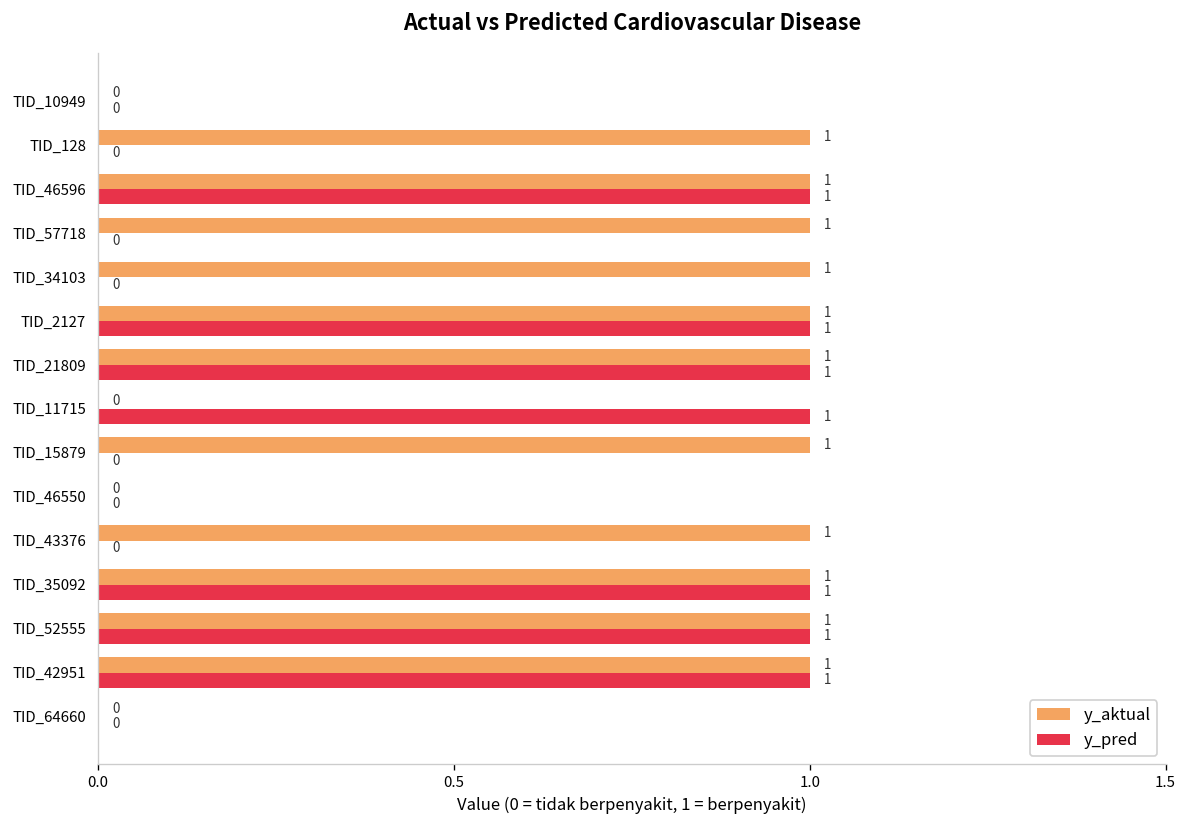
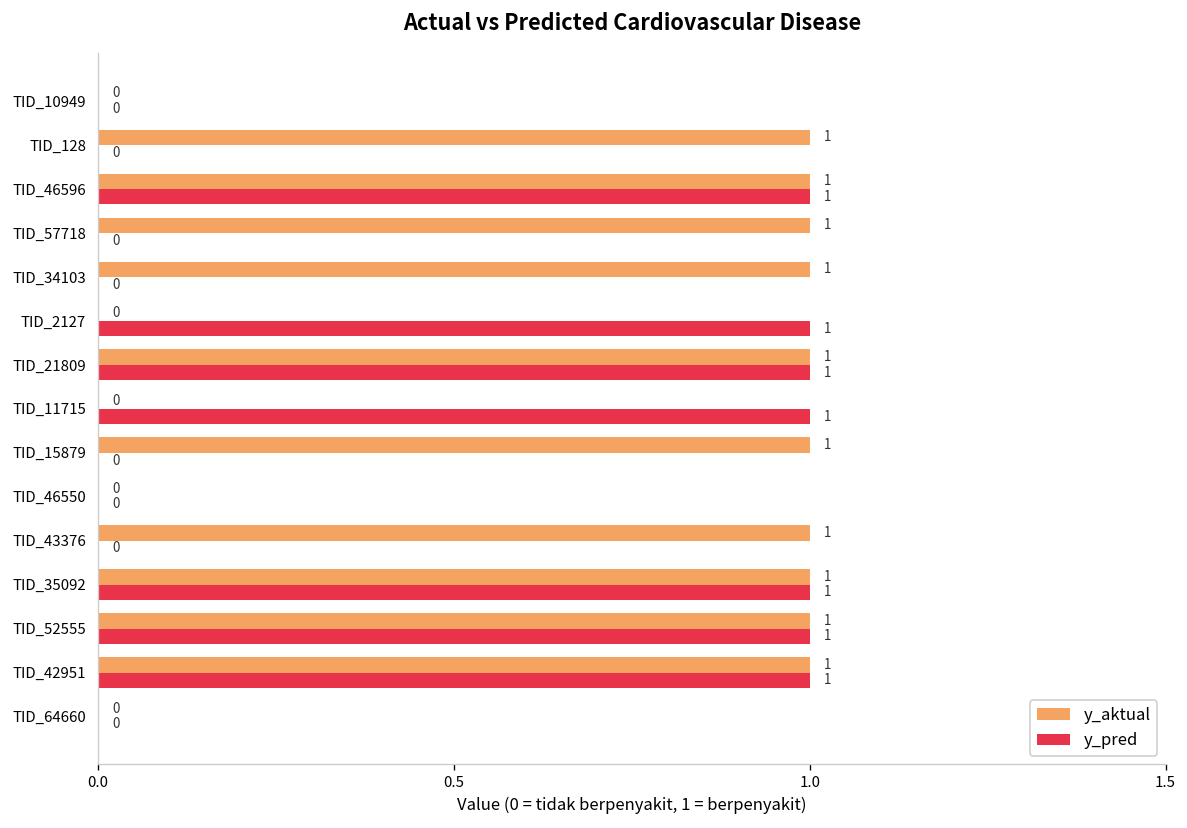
y_aktual, TID_2127: 1 -> 0
